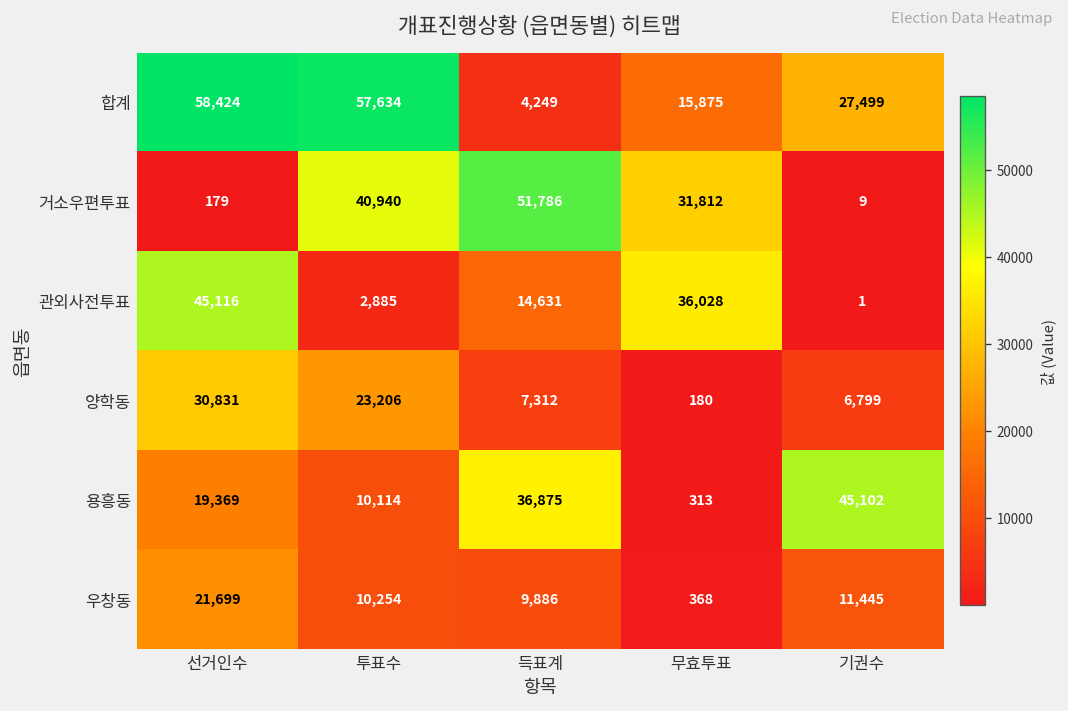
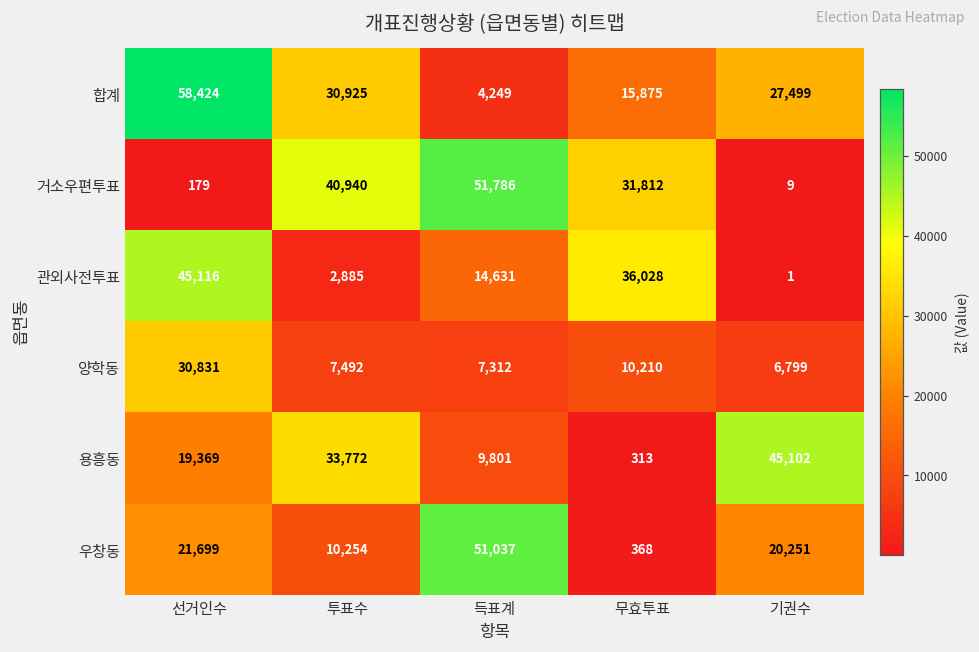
합계, 투표수: 57,634 -> 30,925
양학동, 투표수: 23,206 -> 7,492
양학동, 무효투표: 180 -> 10,210
용흥동, 투표수: 10,114 -> 33,772
용흥동, 득표계: 36,875 -> 9,801
우창동, 득표계: 9,886 -> 51,037
우창동, 기권수: 11,445 -> 20,251
